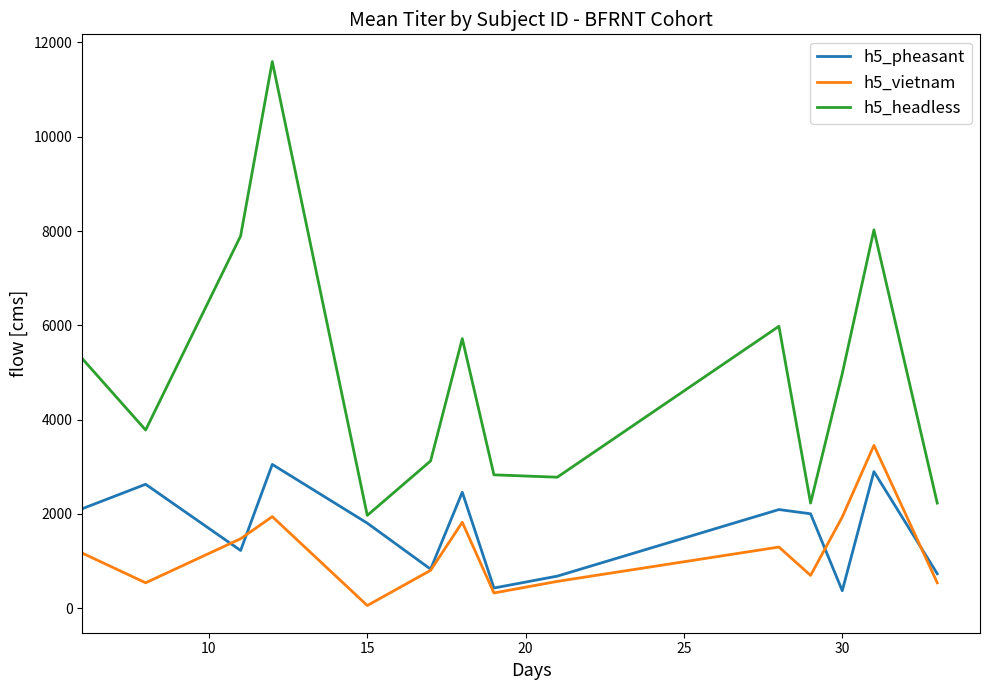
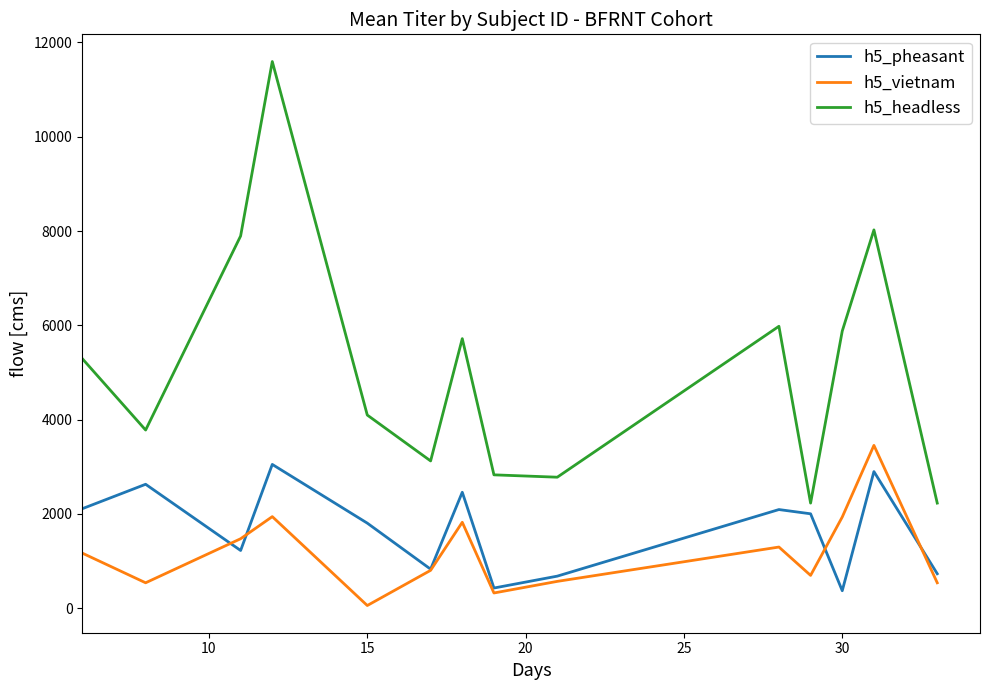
h5_headless, 15: 2000 -> 4100
h5_headless, 30: 5000 -> 5900
